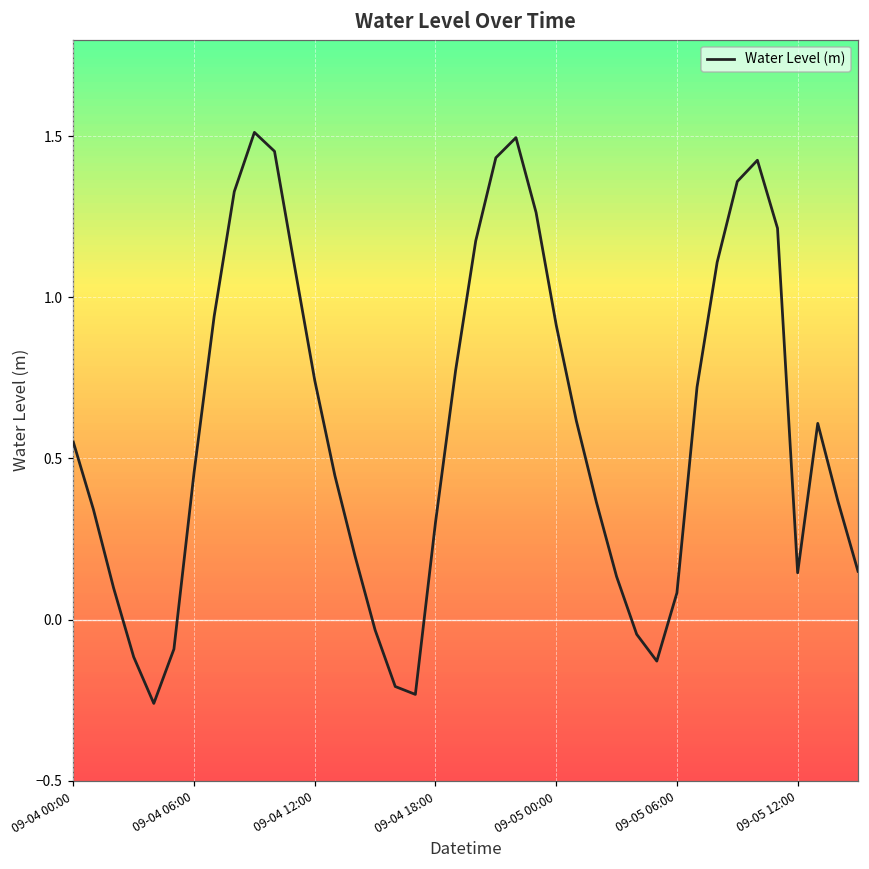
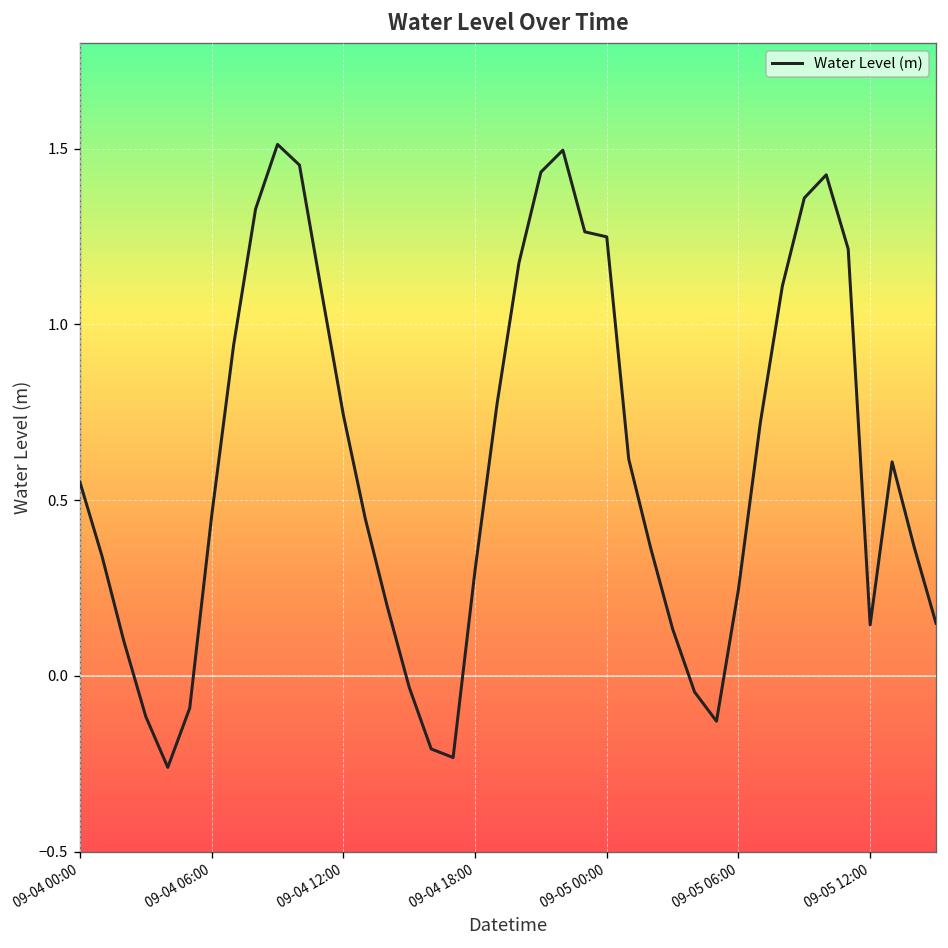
09-05 00:00: 0.91 -> 1.25
09-05 06:00: 0.08 -> 0.25
